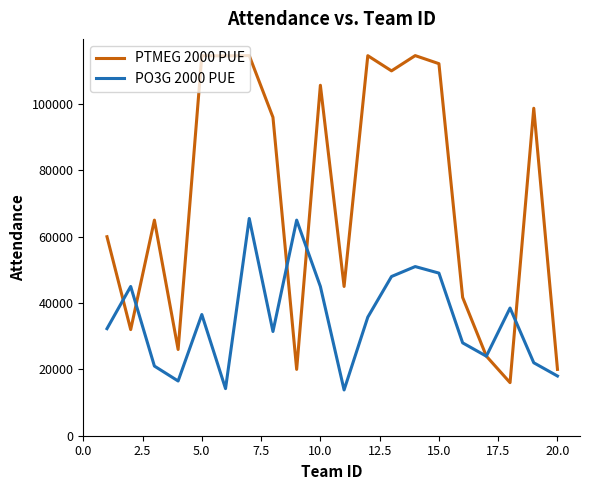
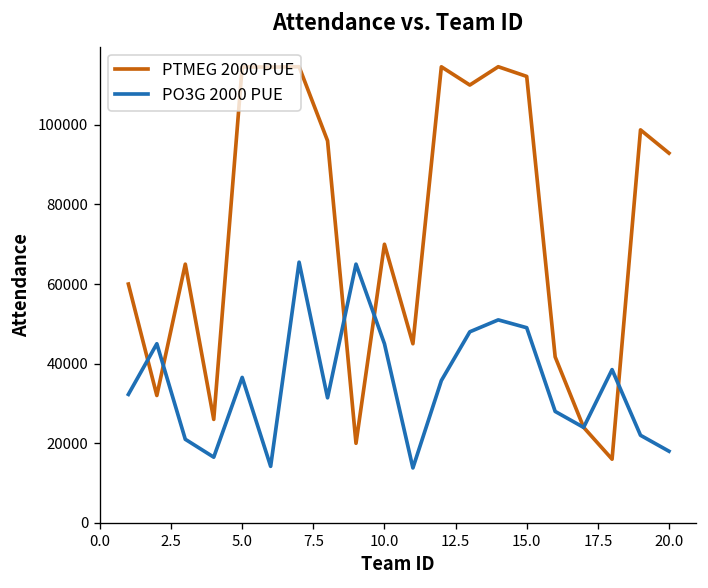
PTMEG 2000 PUE, 10.0: 106000 -> 70000
PTMEG 2000 PUE, 20.0: 20000 -> 93000
